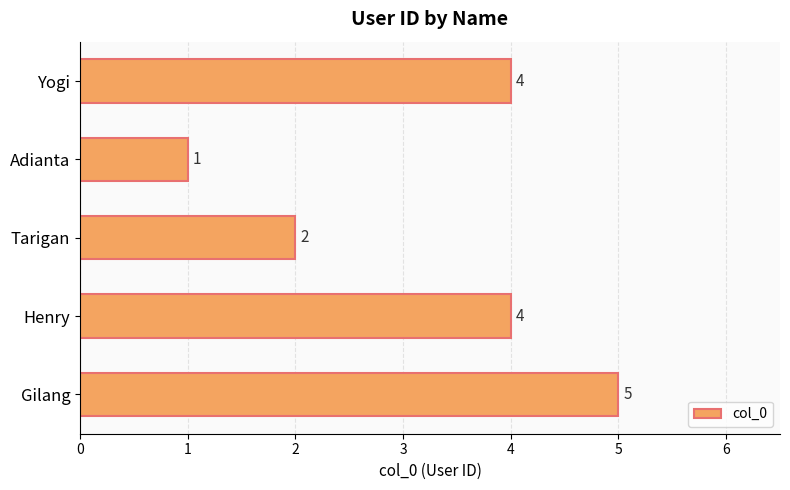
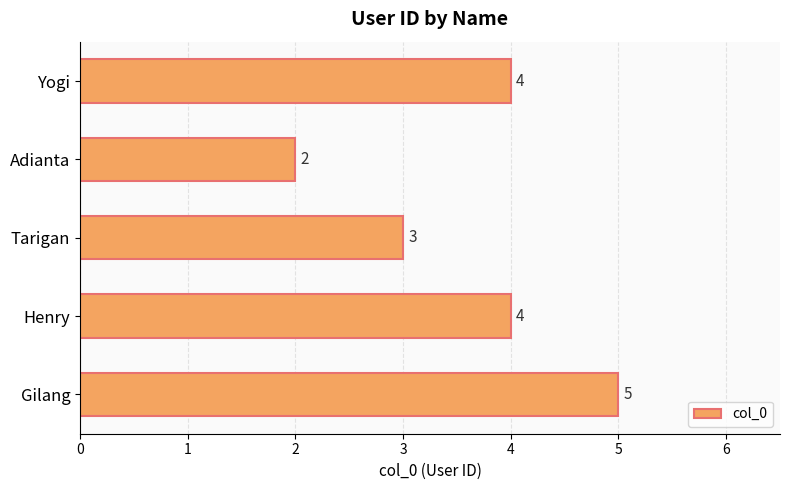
Adianta: 1 -> 2
Tarigan: 2 -> 3
